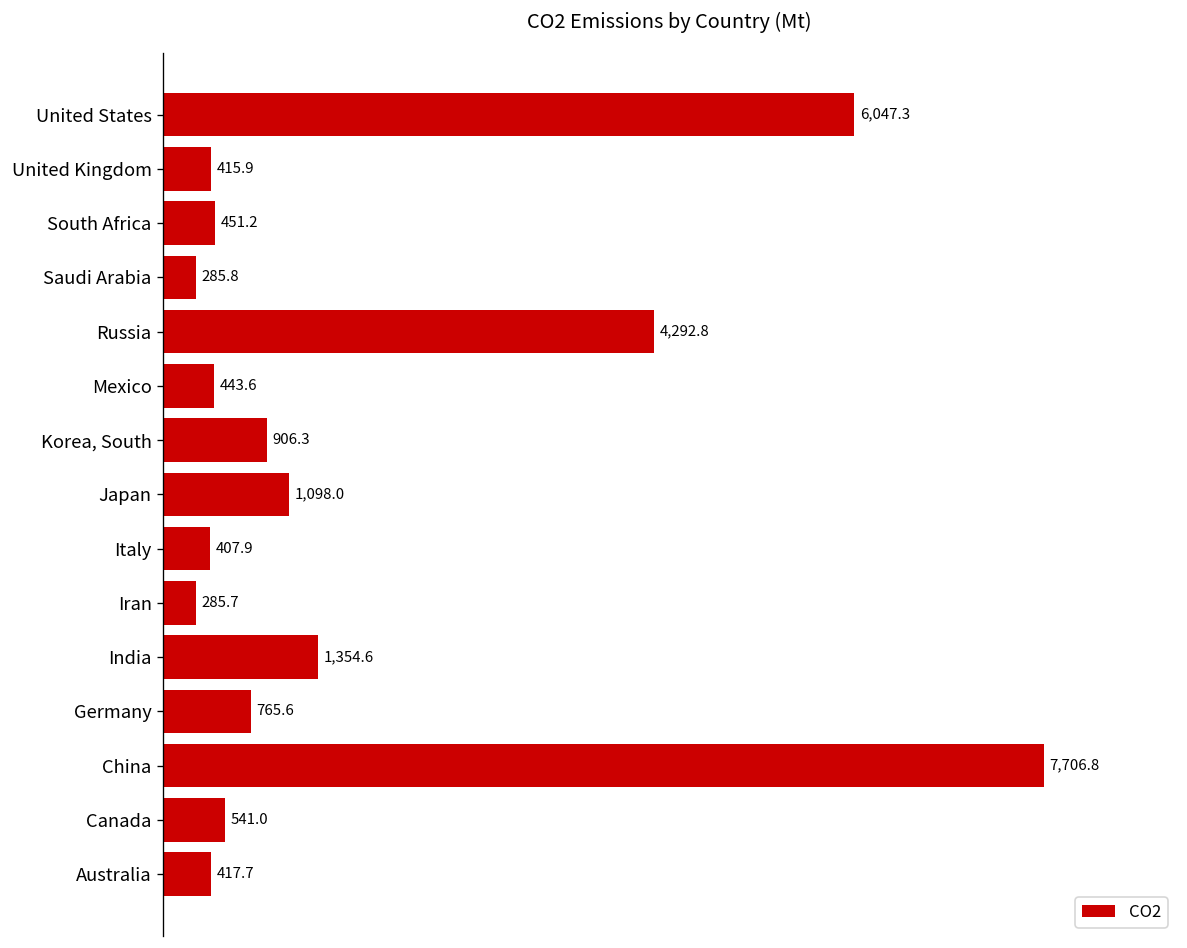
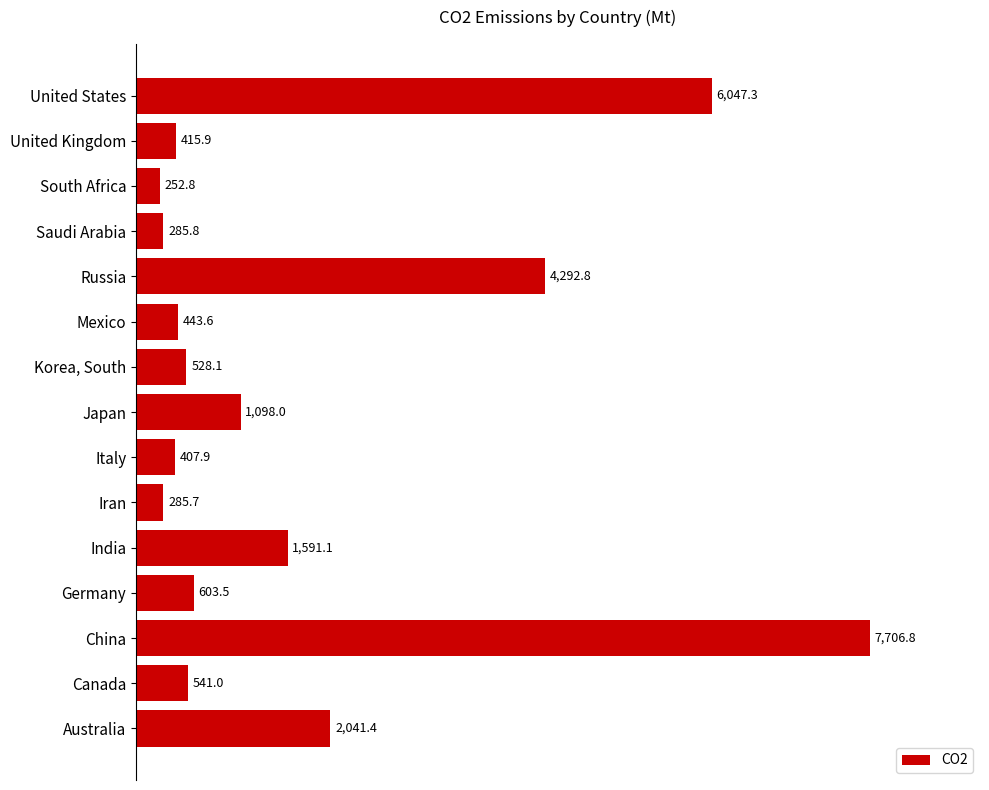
South Africa: 451.2 -> 252.8
Korea, South: 906.3 -> 528.1
India: 1,354.6 -> 1,591.1
Germany: 765.6 -> 603.5
Australia: 417.7 -> 2,041.4
